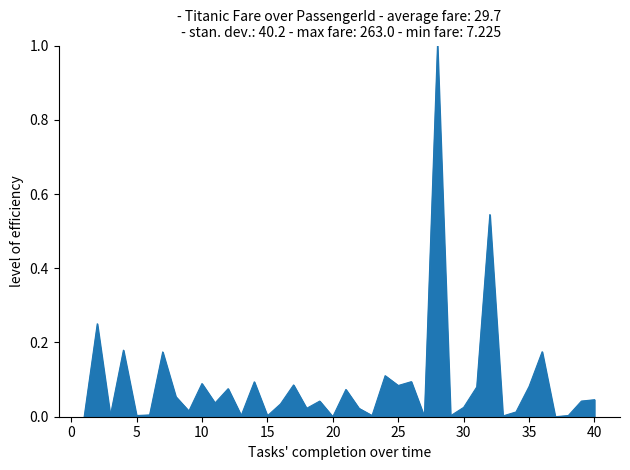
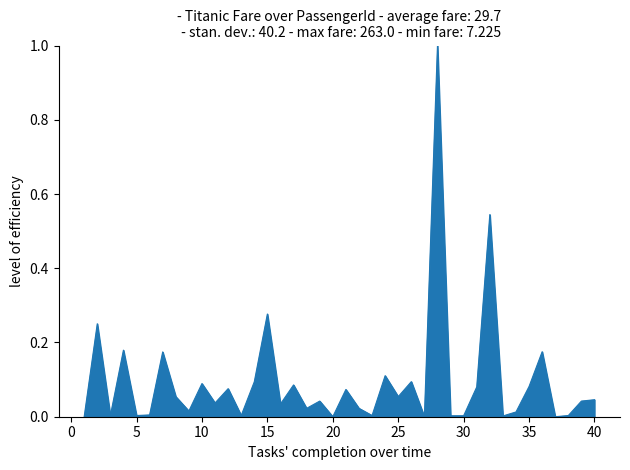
15: 0.00 -> 0.28
25: 0.08 -> 0.05
30: 0.03 -> 0.00
